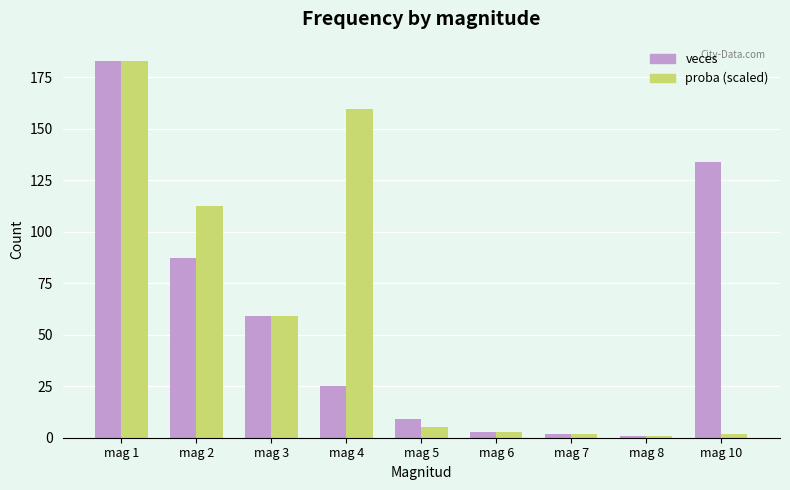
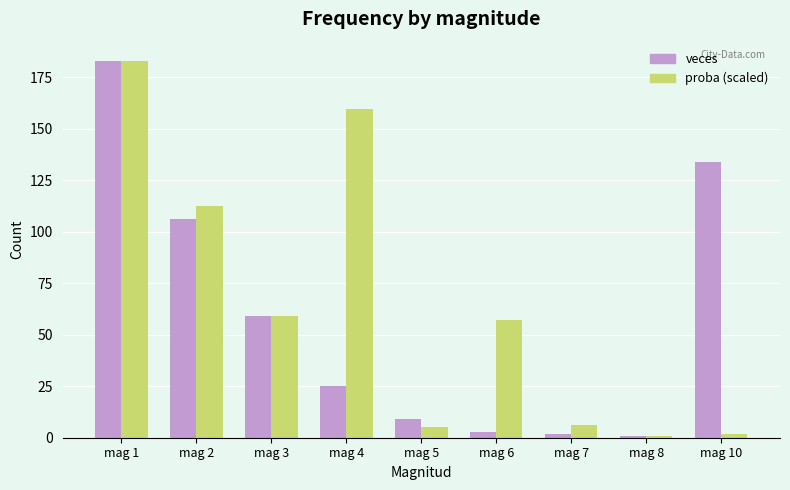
veces, mag 2: 87 -> 106
proba (scaled), mag 6: 3 -> 57
proba (scaled), mag 7: 2 -> 6
